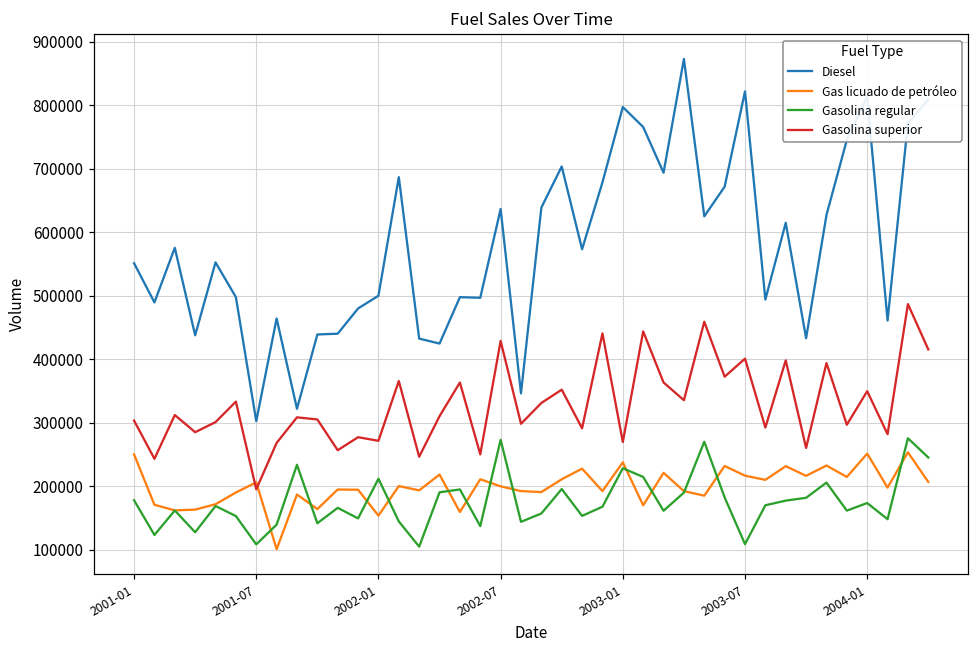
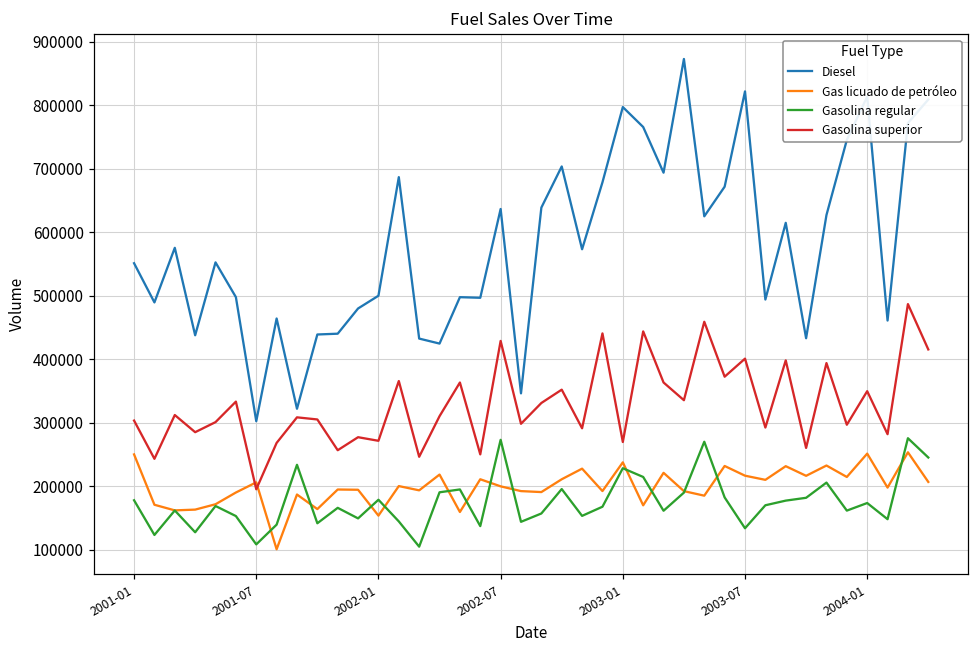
Gasolina regular, 2002-01: 210000 -> 180000
Gasolina regular, 2003-07: 110000 -> 130000
